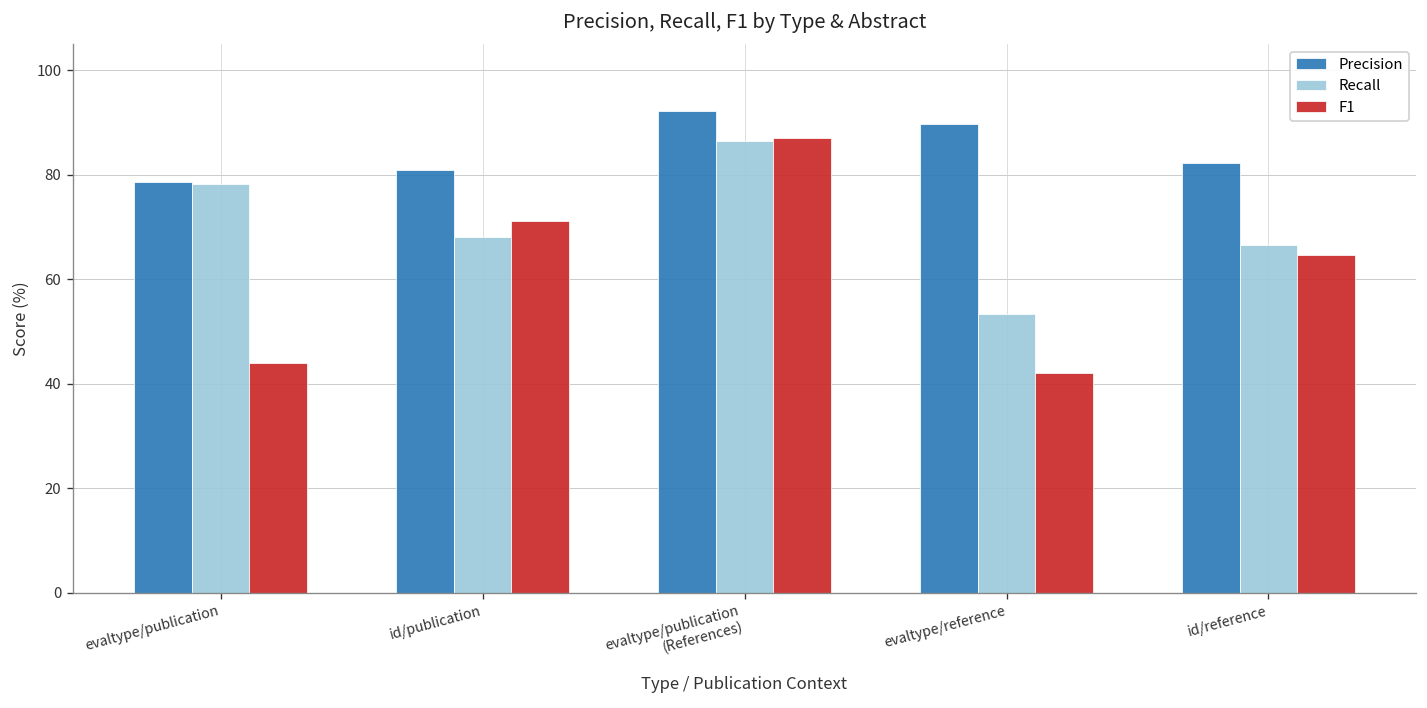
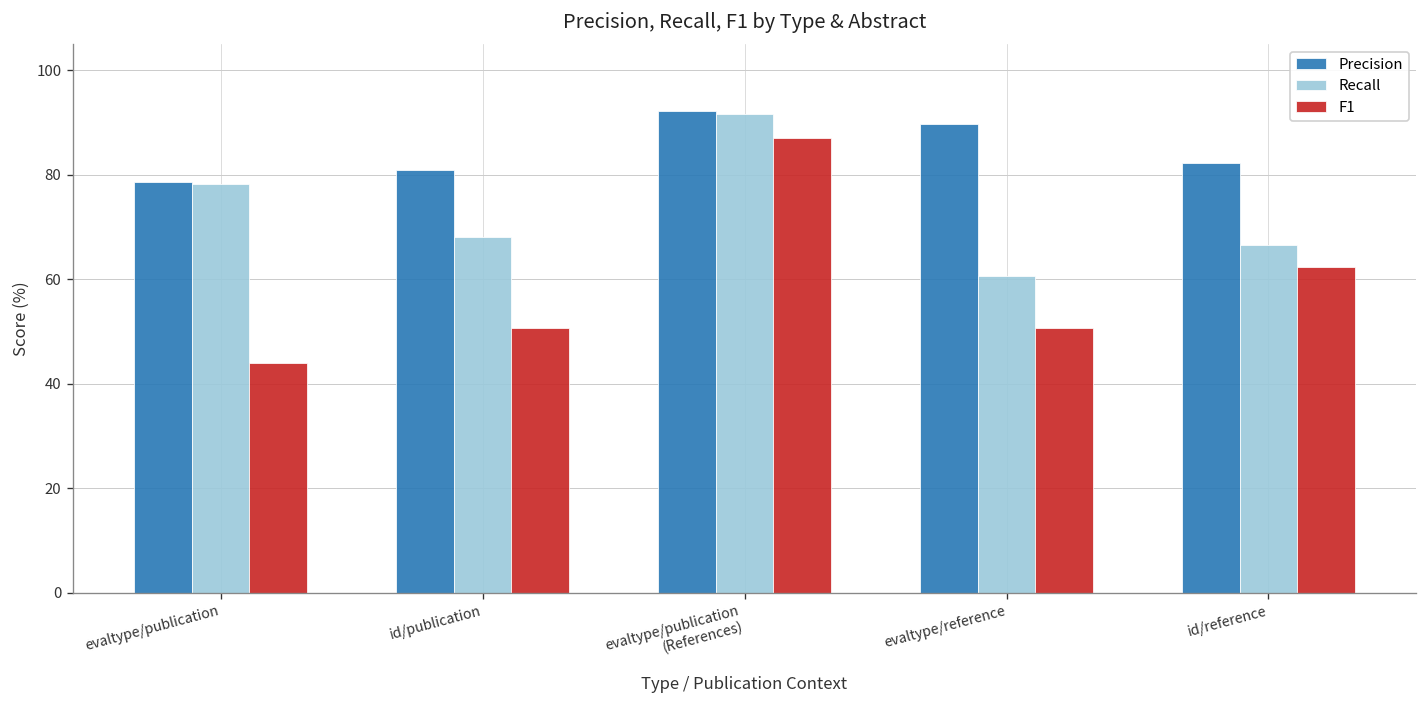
F1, id/publication: 71 -> 51
Recall, evaltype/publication (References): 87 -> 92
Recall, evaltype/reference: 53 -> 61
F1, evaltype/reference: 42 -> 51
F1, id/reference: 65 -> 62
